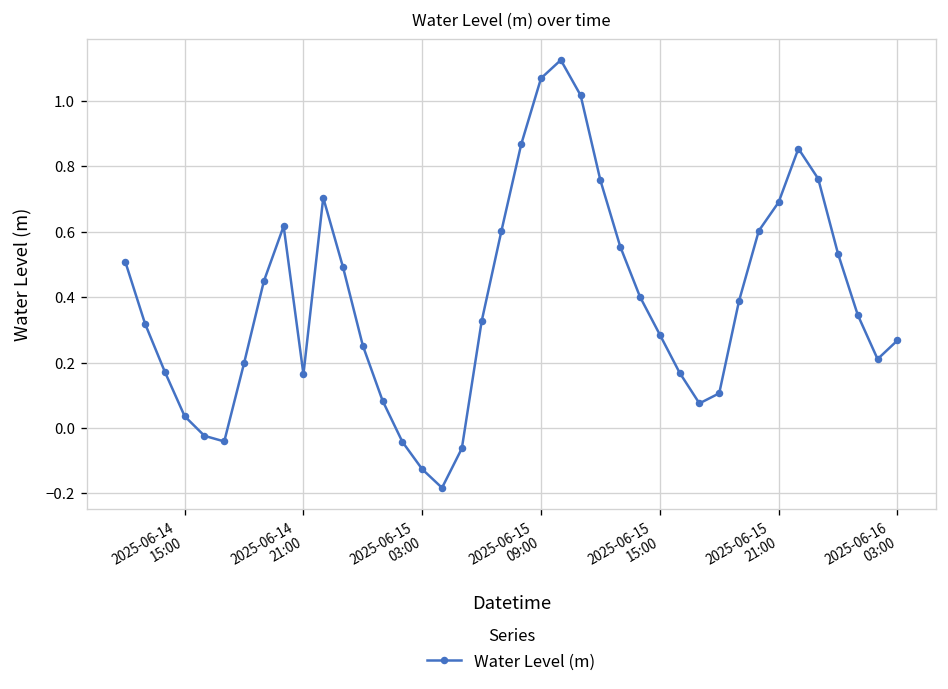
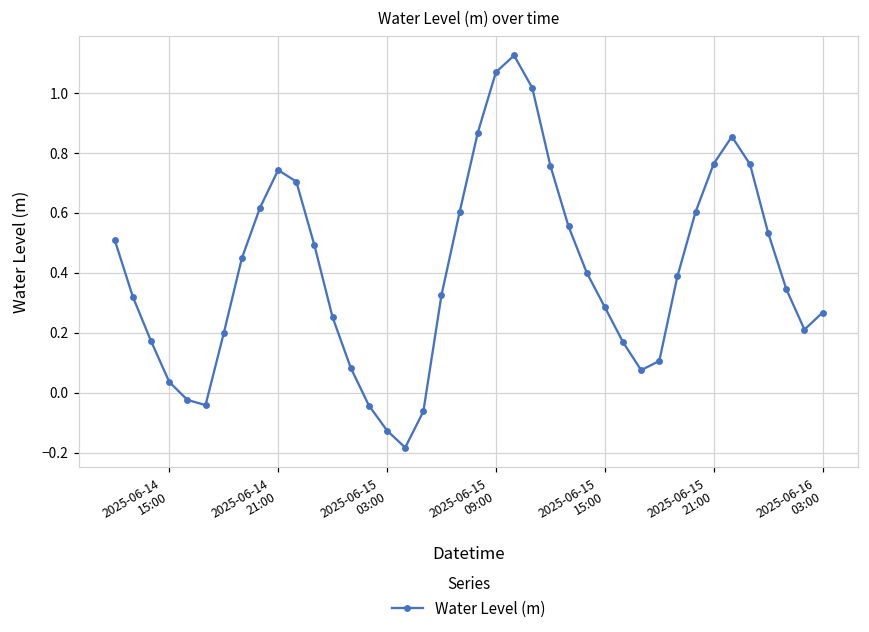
2025-06-14 21:00: 0.16 -> 0.74
2025-06-15 21:00: 0.69 -> 0.76
